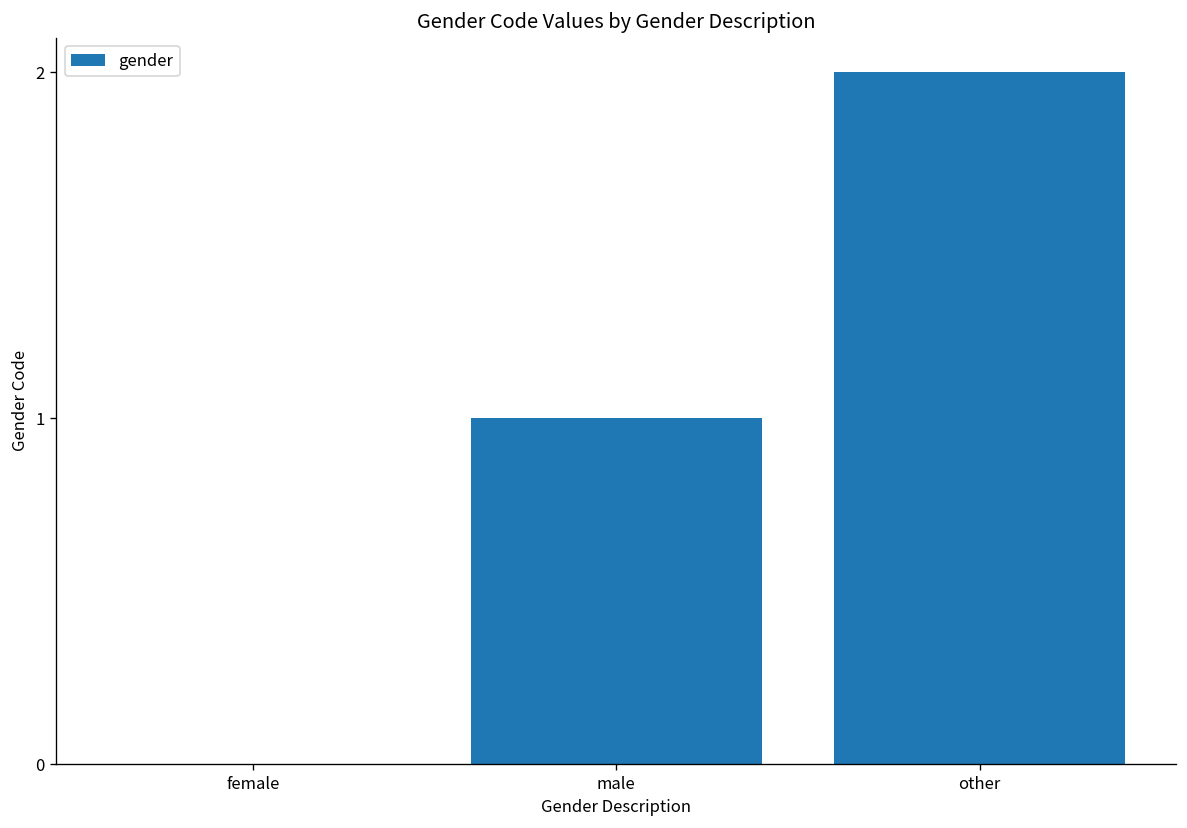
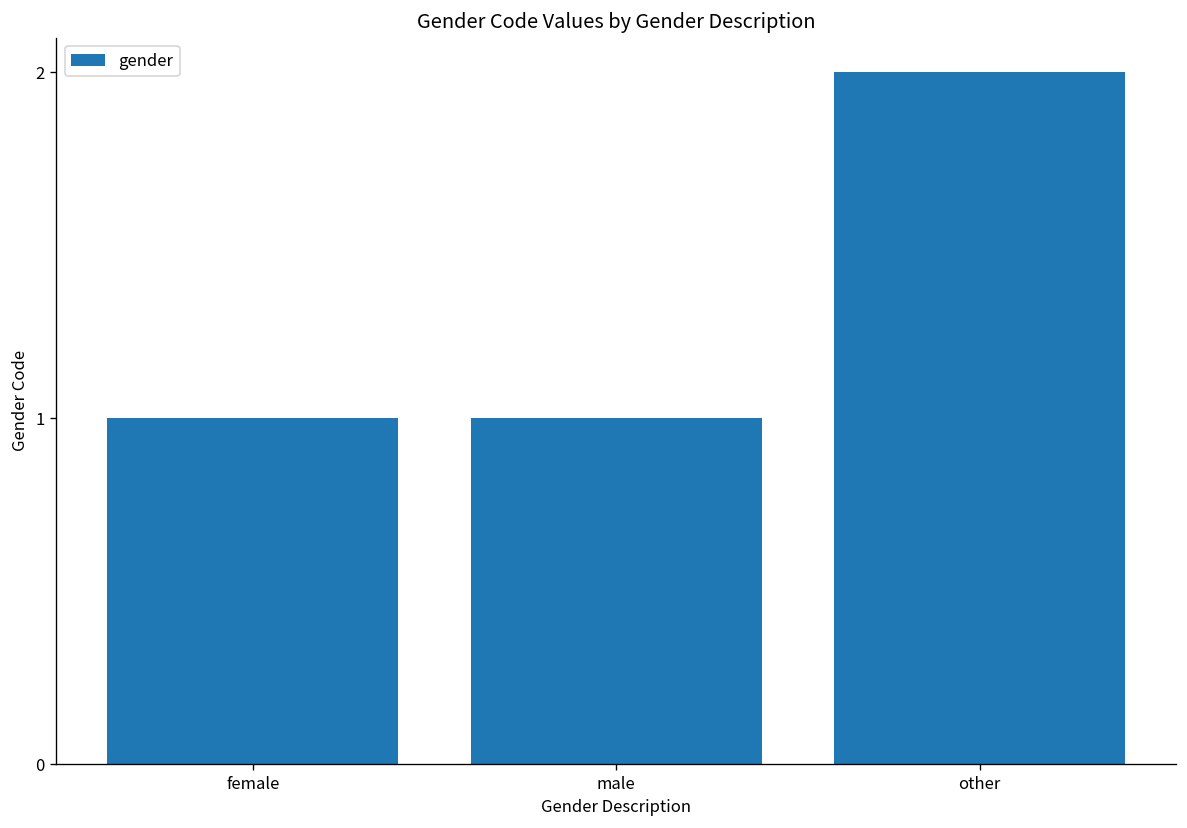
female: 0 -> 1
